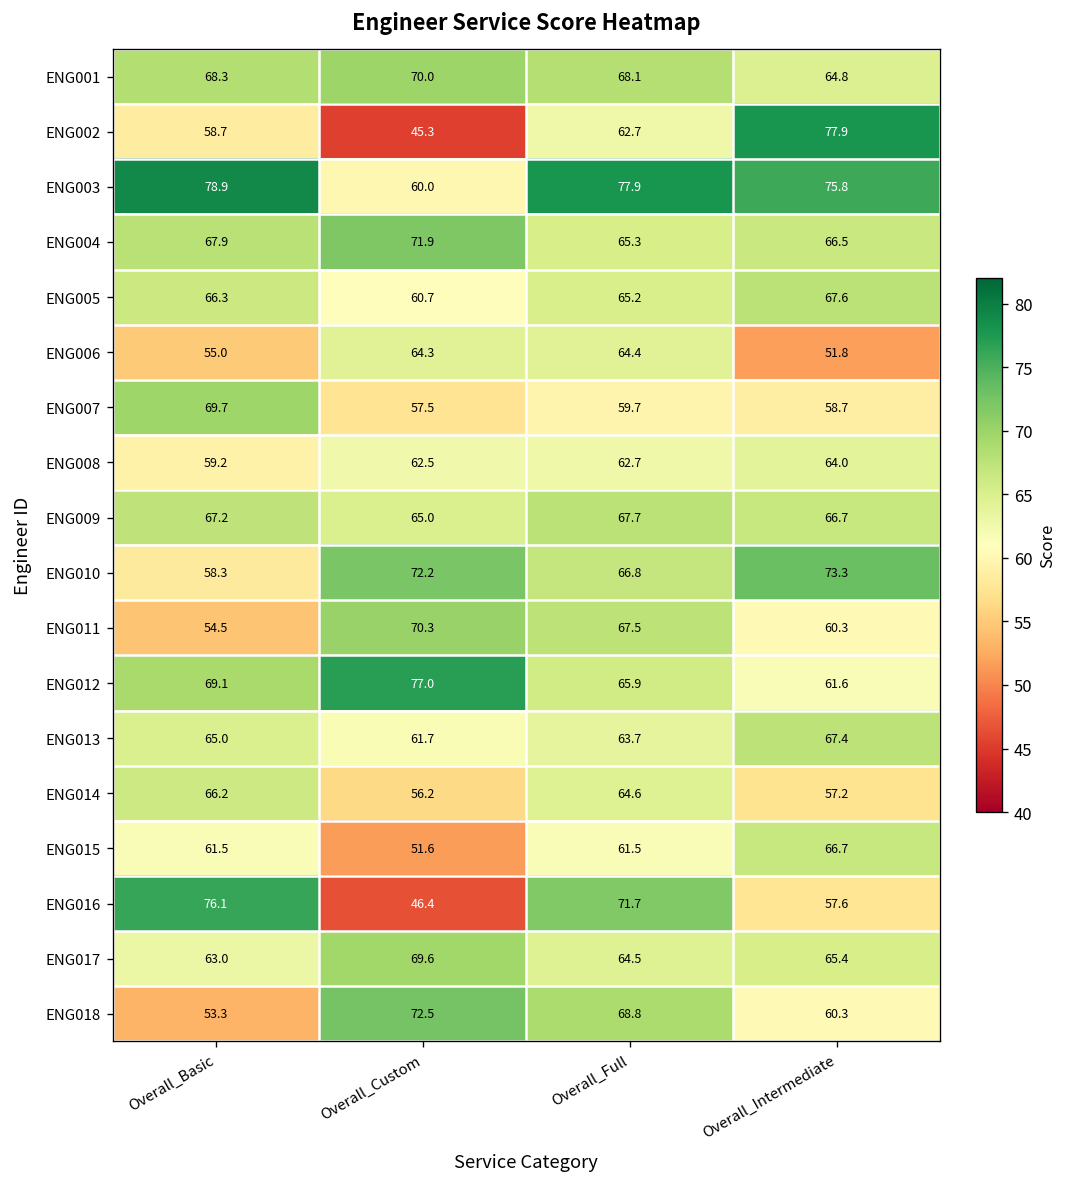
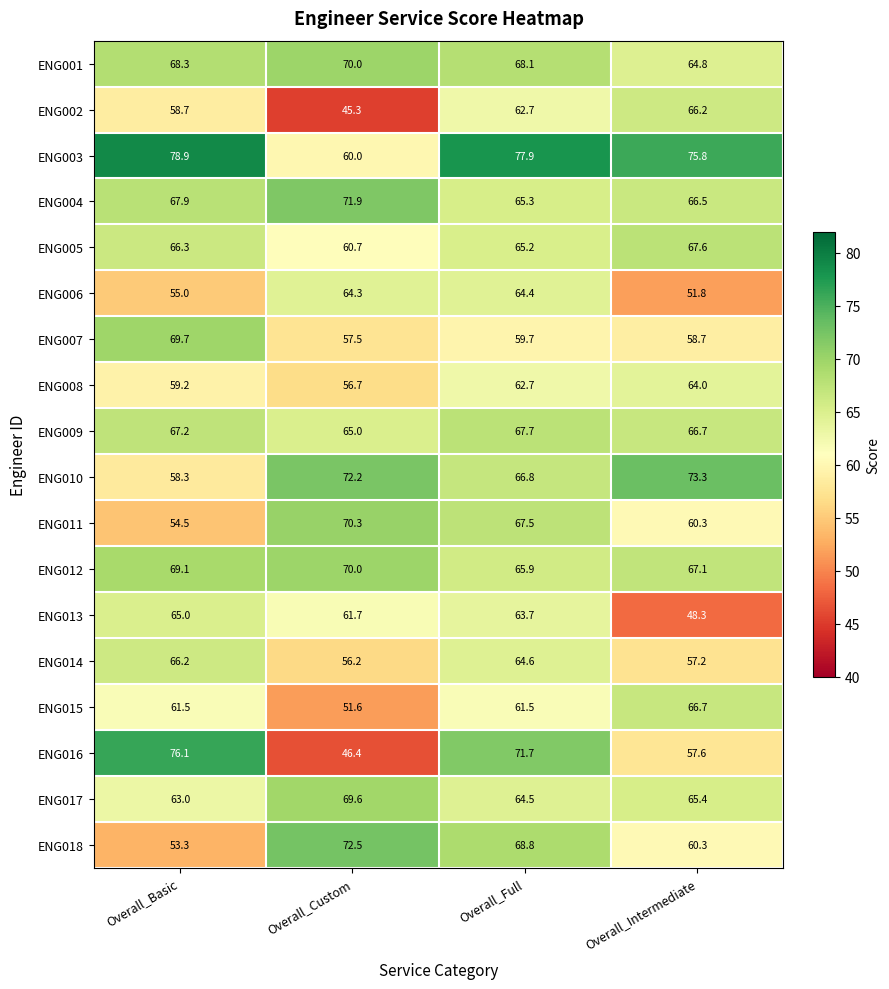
ENG002, Overall_Intermediate: 77.9 -> 66.2
ENG008, Overall_Custom: 62.5 -> 56.7
ENG012, Overall_Custom: 77.0 -> 70.0
ENG012, Overall_Intermediate: 61.6 -> 67.1
ENG013, Overall_Intermediate: 67.4 -> 48.3
